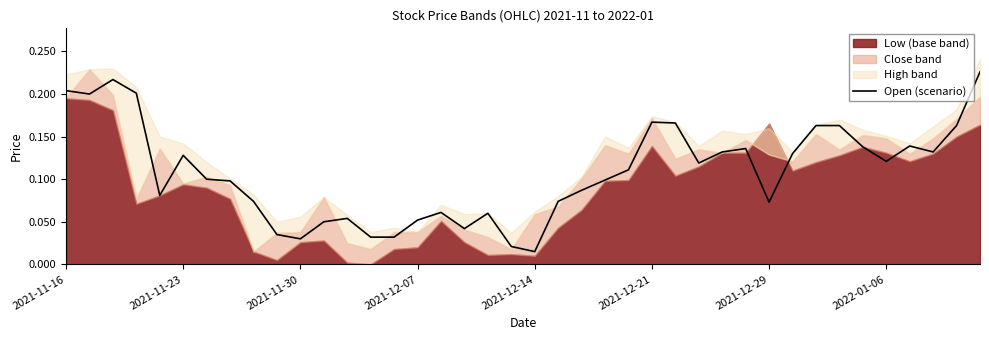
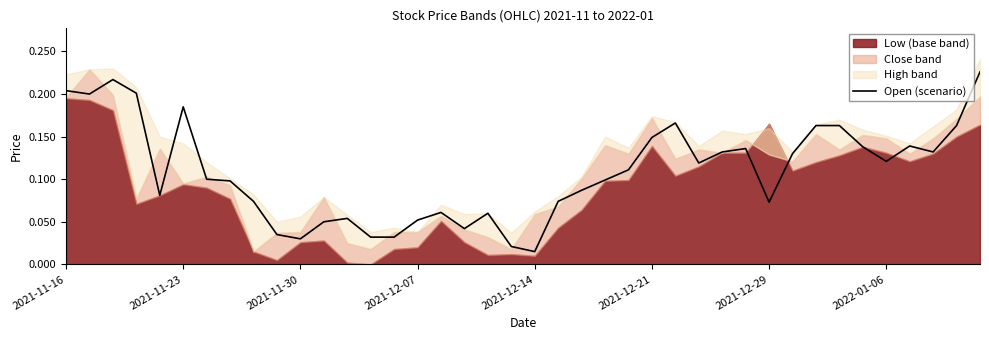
Open (scenario), 2021-11-23: 0.13 -> 0.19
Open (scenario), 2021-12-21: 0.17 -> 0.15
